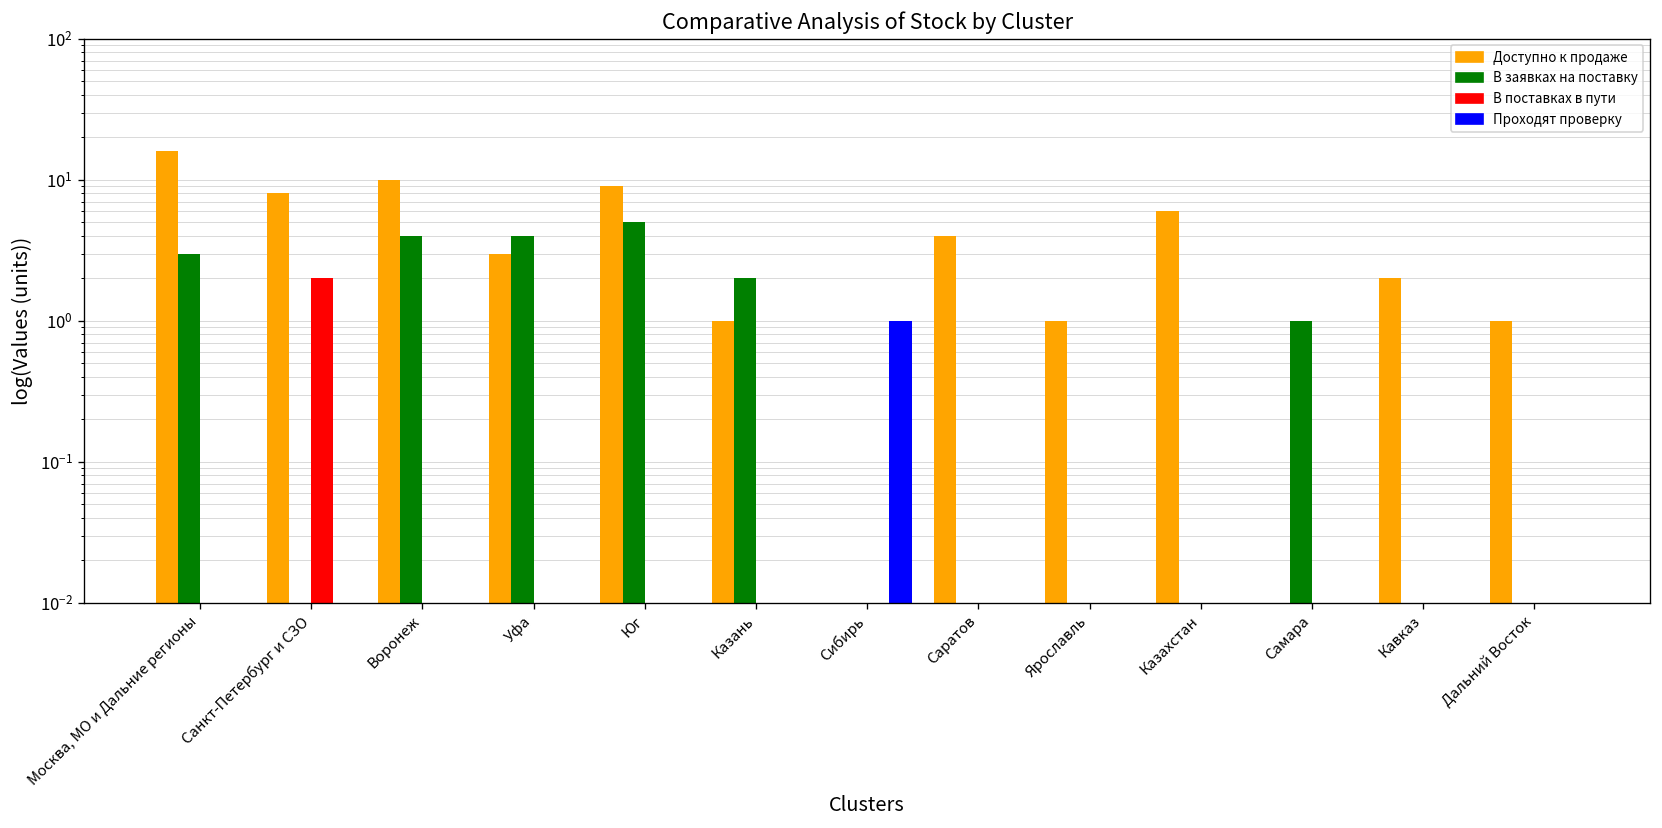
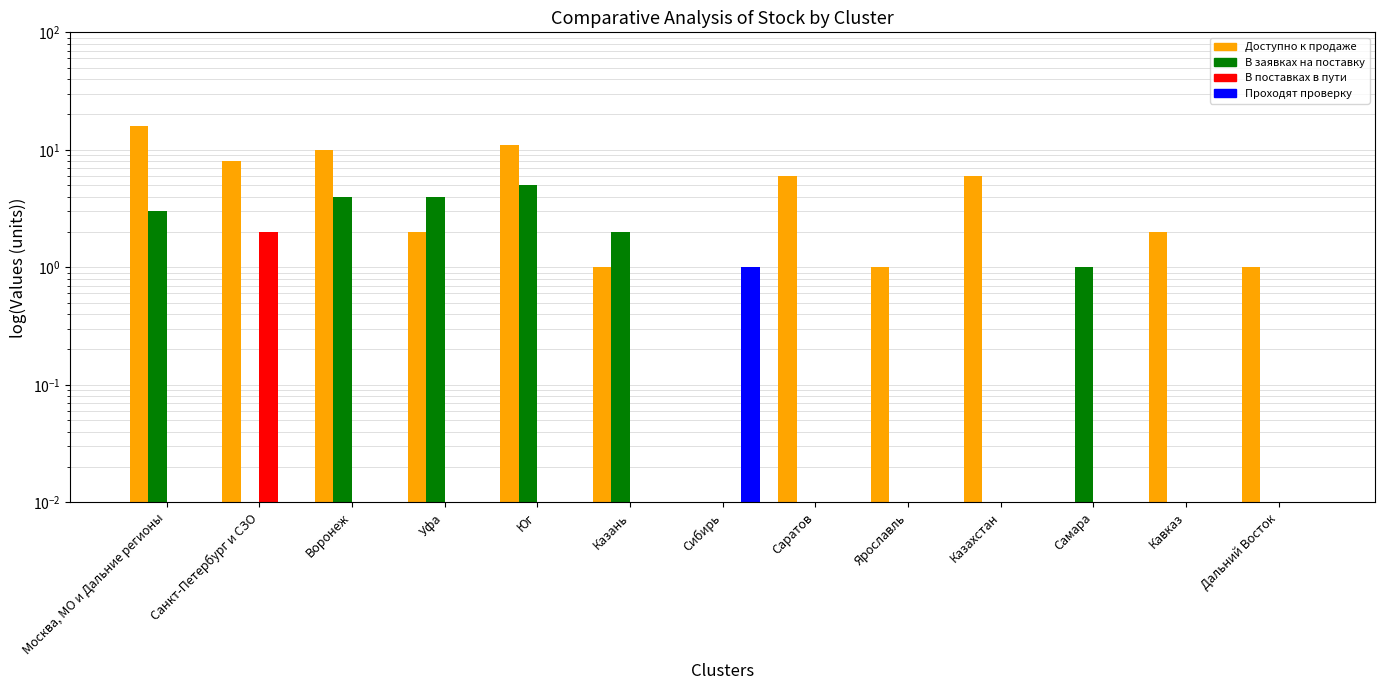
Доступно к продаже, Уфа: 3 -> 2
Доступно к продаже, Юг: 9 -> 11
Доступно к продаже, Саратов: 4 -> 6
